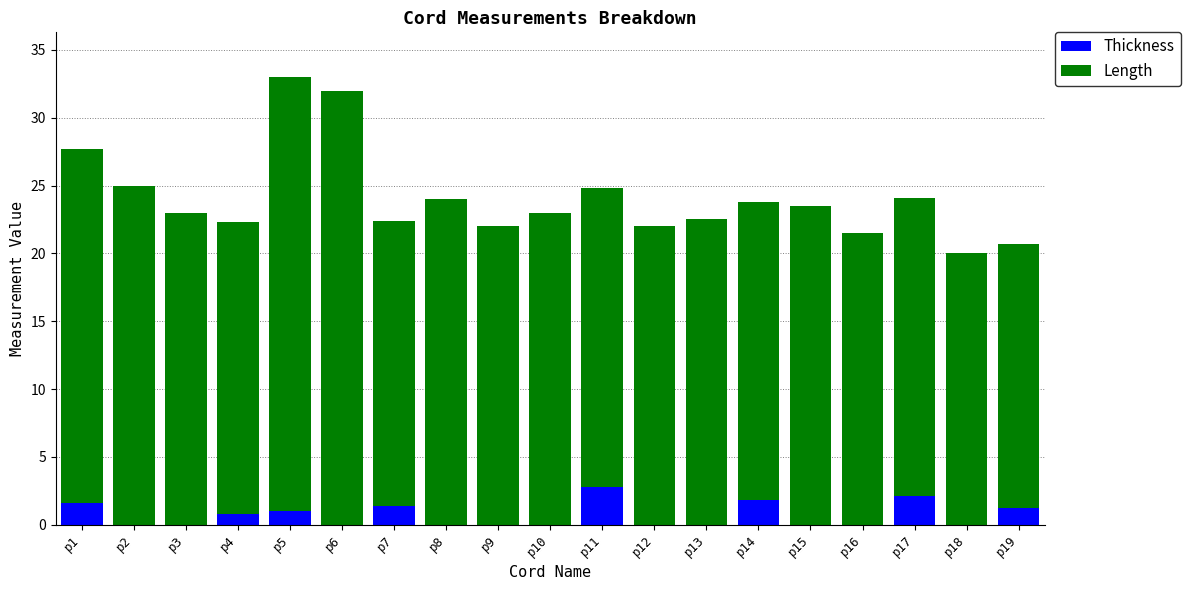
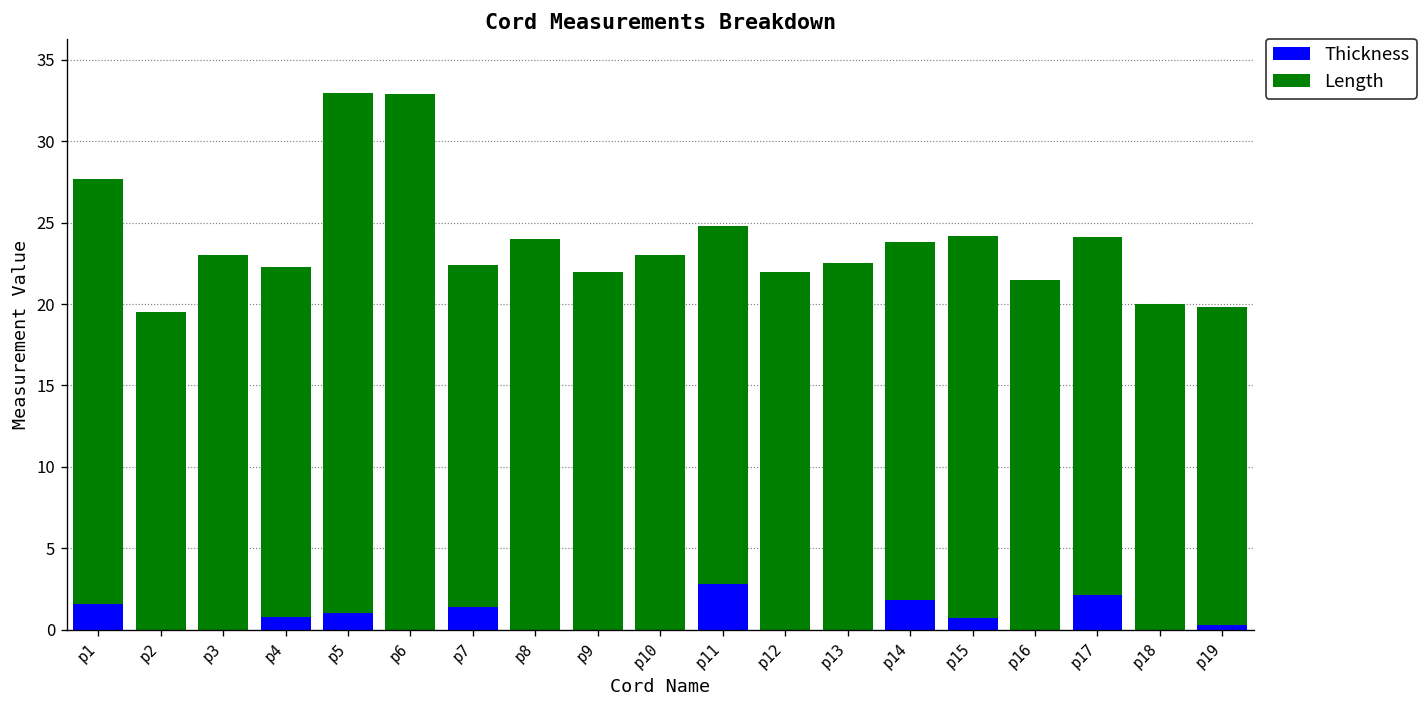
Length, p2: 25.0 -> 19.5
Length, p6: 32.0 -> 32.9
Thickness, p15: 0.0 -> 0.7
Thickness, p19: 1.2 -> 0.3
